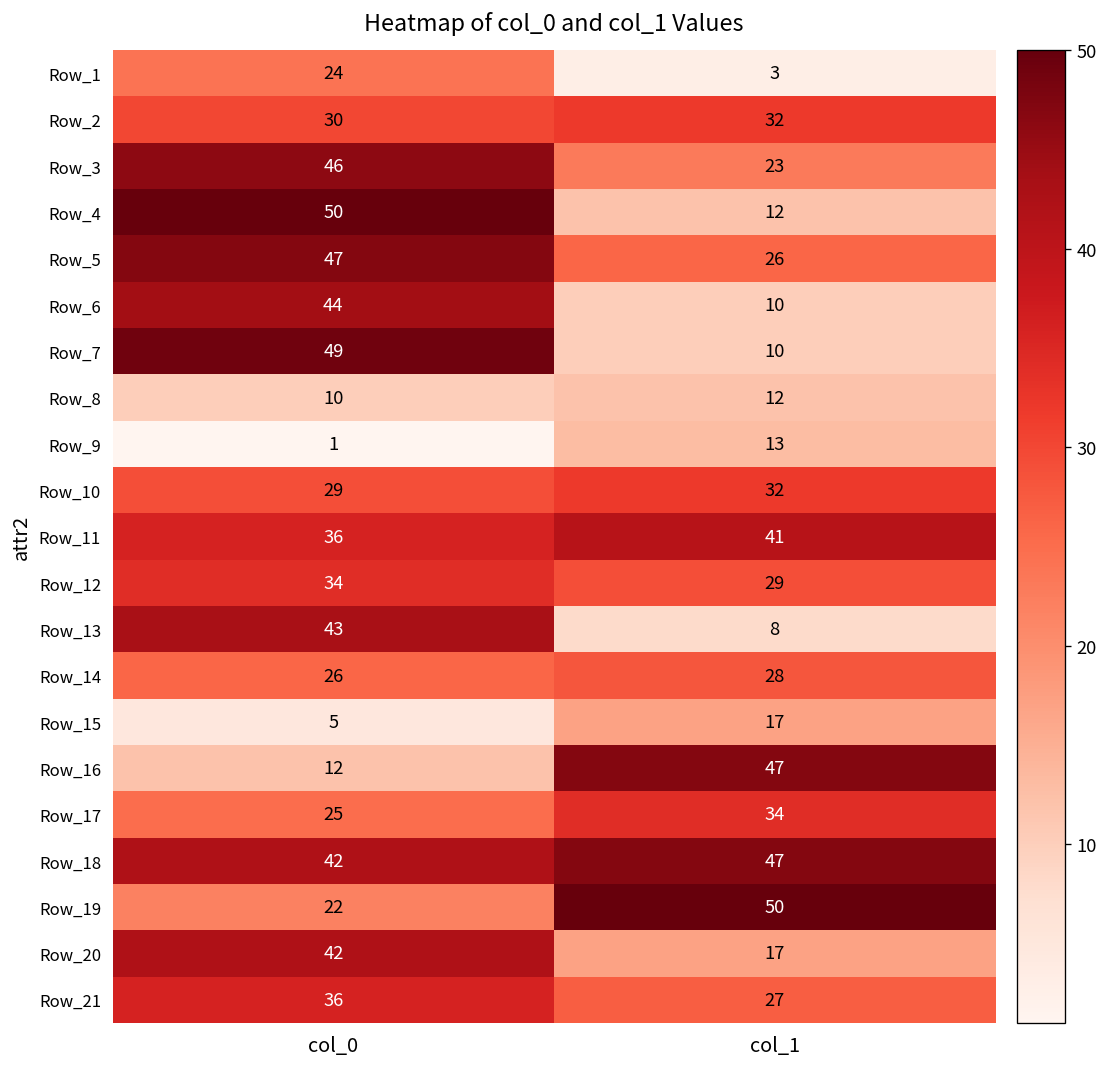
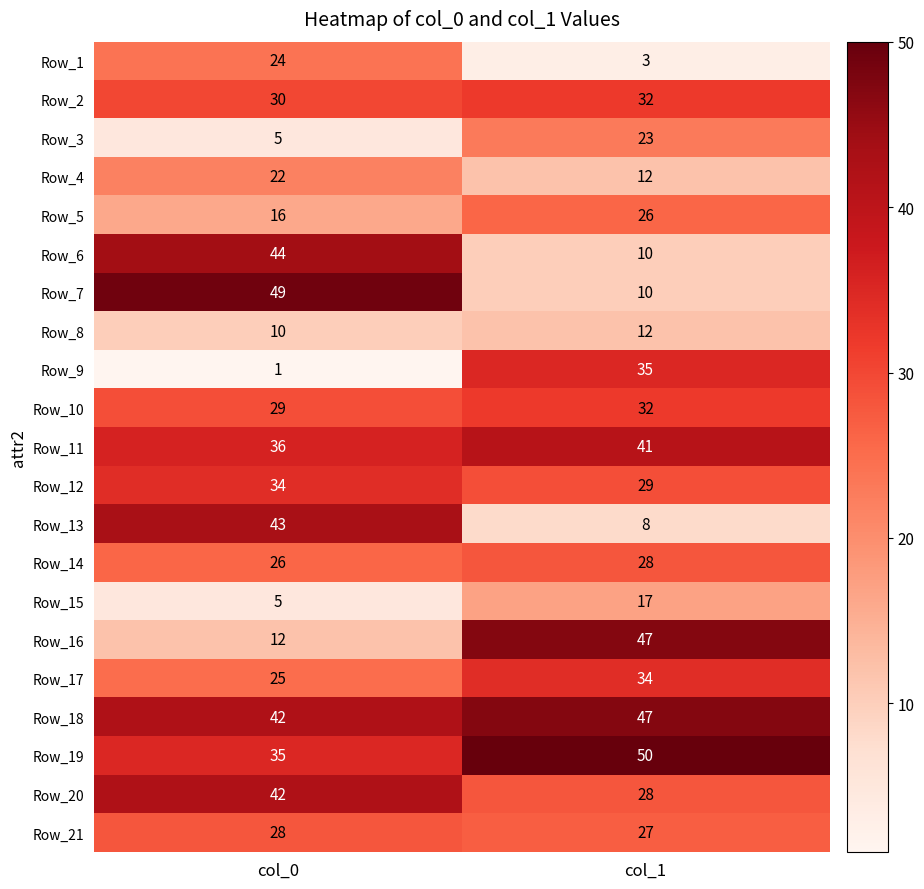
Row_3, col_0: 46 -> 5
Row_4, col_0: 50 -> 22
Row_5, col_0: 47 -> 16
Row_9, col_1: 13 -> 35
Row_19, col_0: 22 -> 35
Row_20, col_1: 17 -> 28
Row_21, col_0: 36 -> 28
